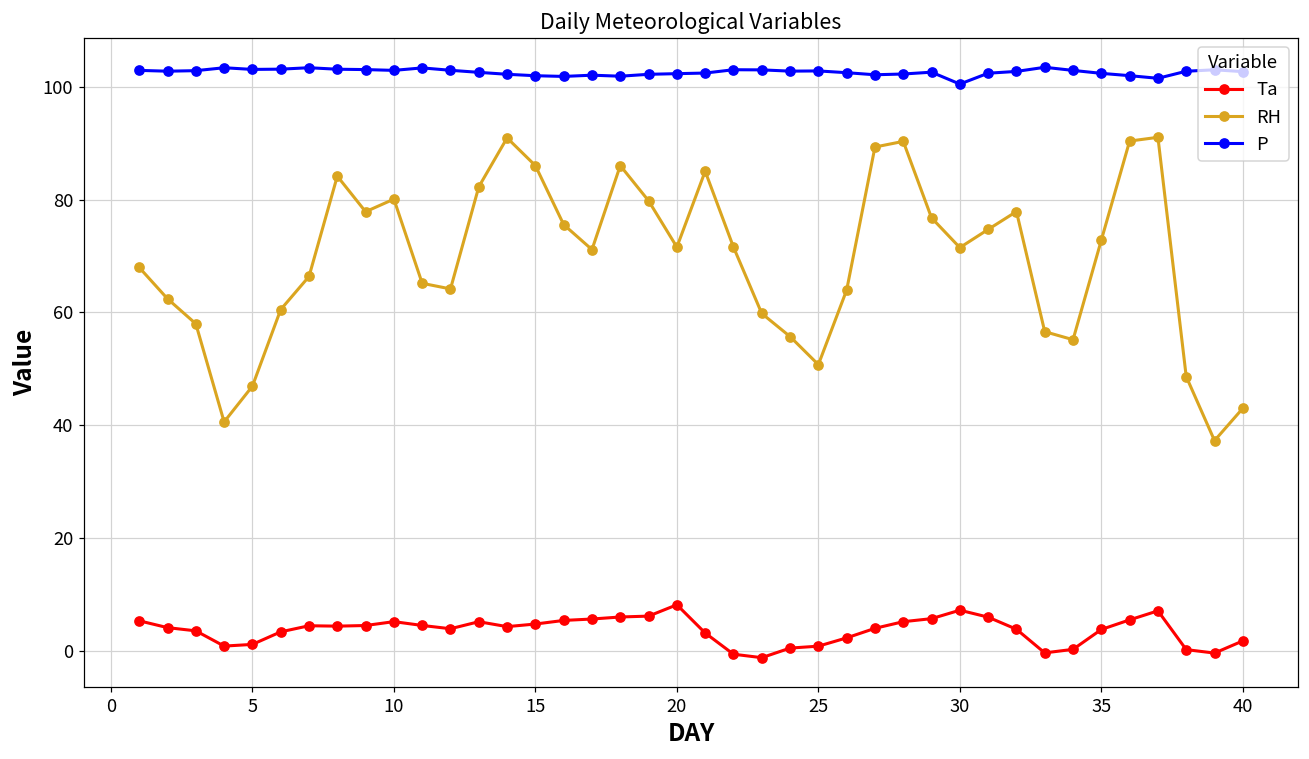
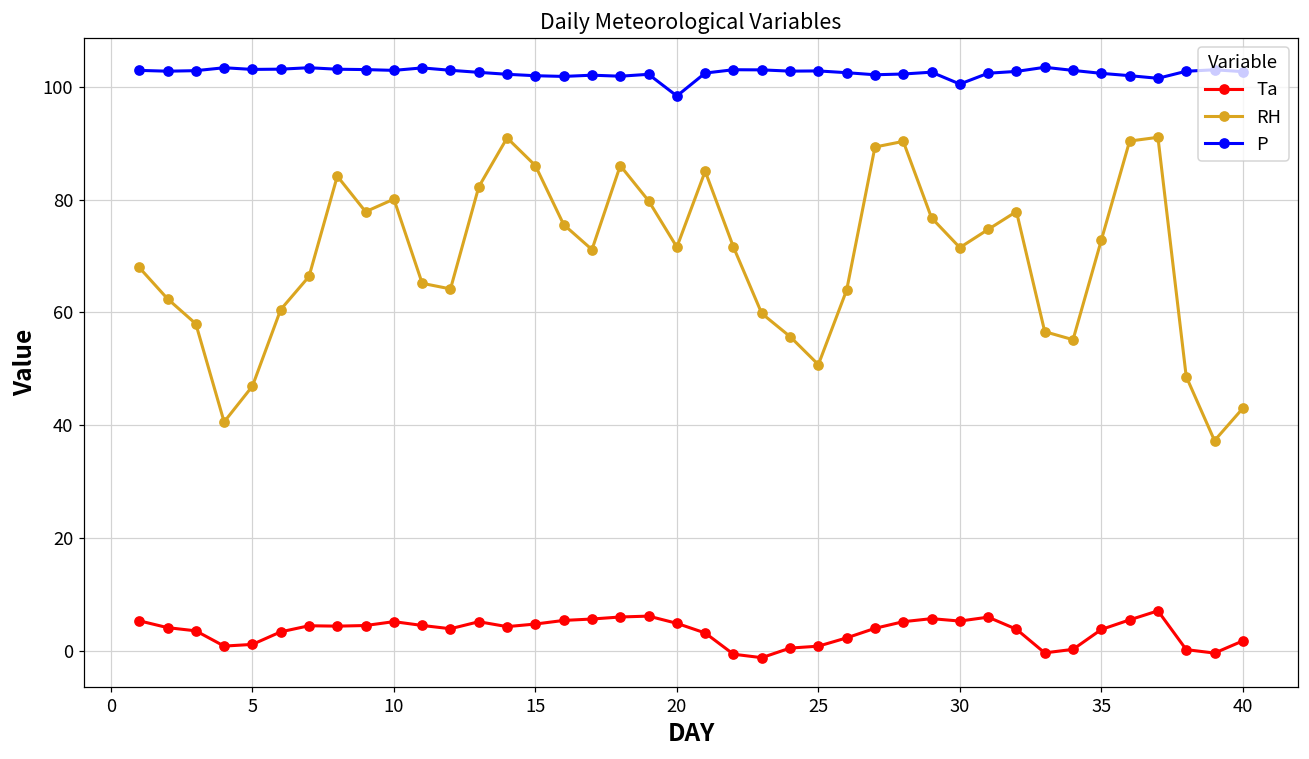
Ta, 20: 8 -> 5
P, 20: 102 -> 98
Ta, 30: 7 -> 5
